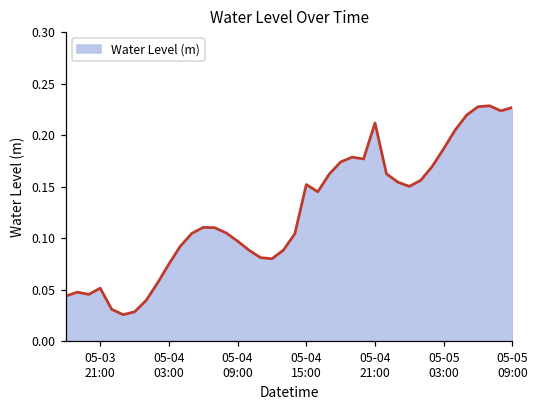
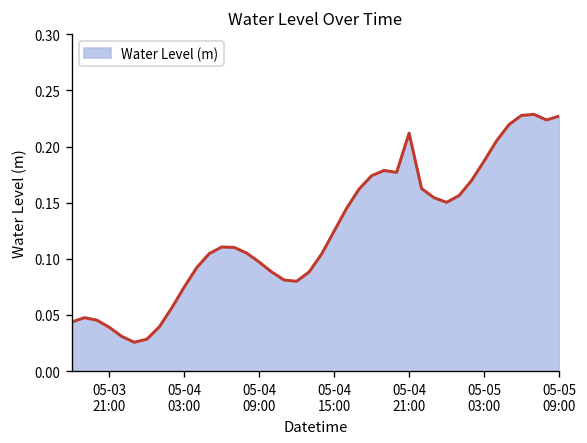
05-03 21:00: 0.05 -> 0.04
05-04 15:00: 0.15 -> 0.12
